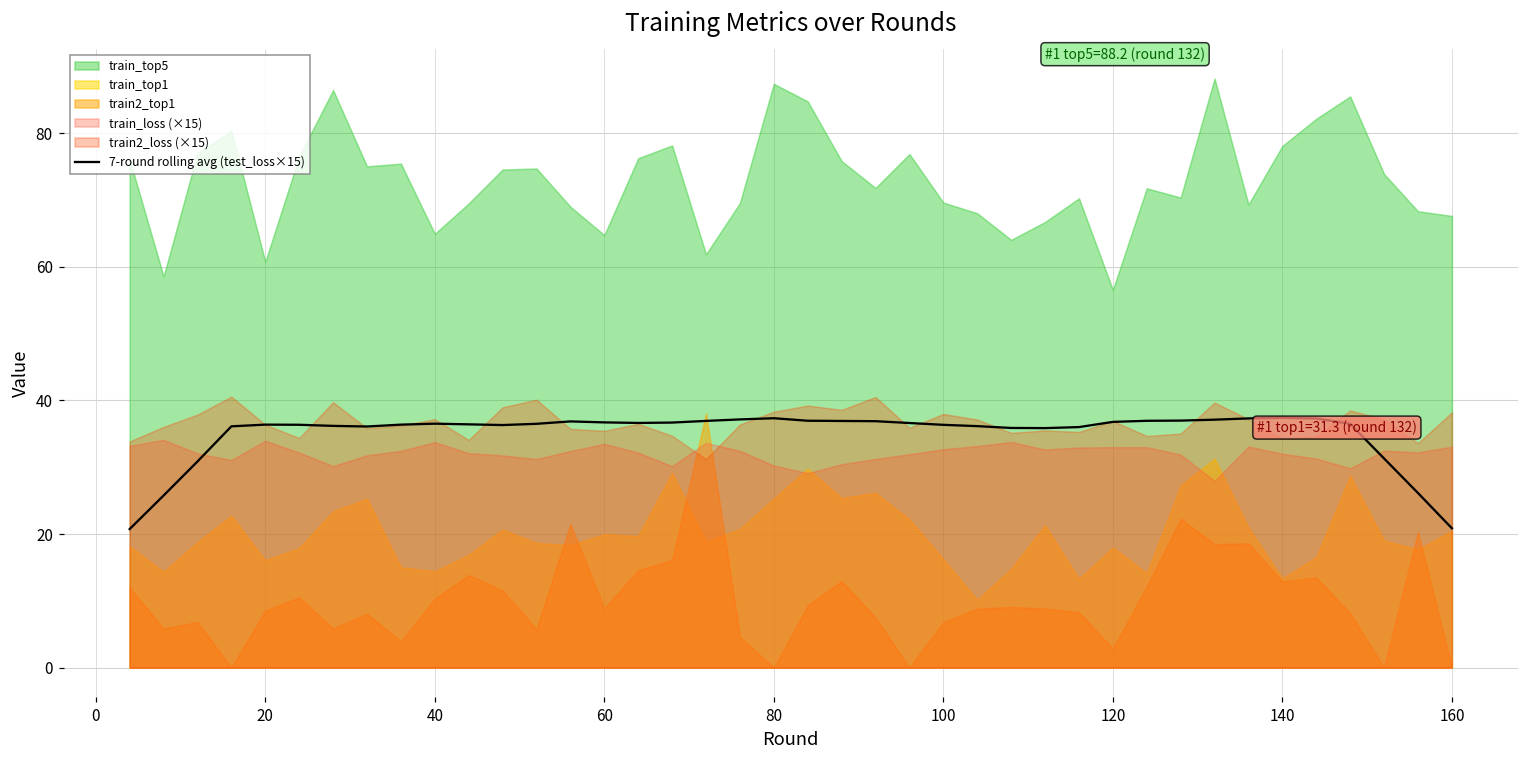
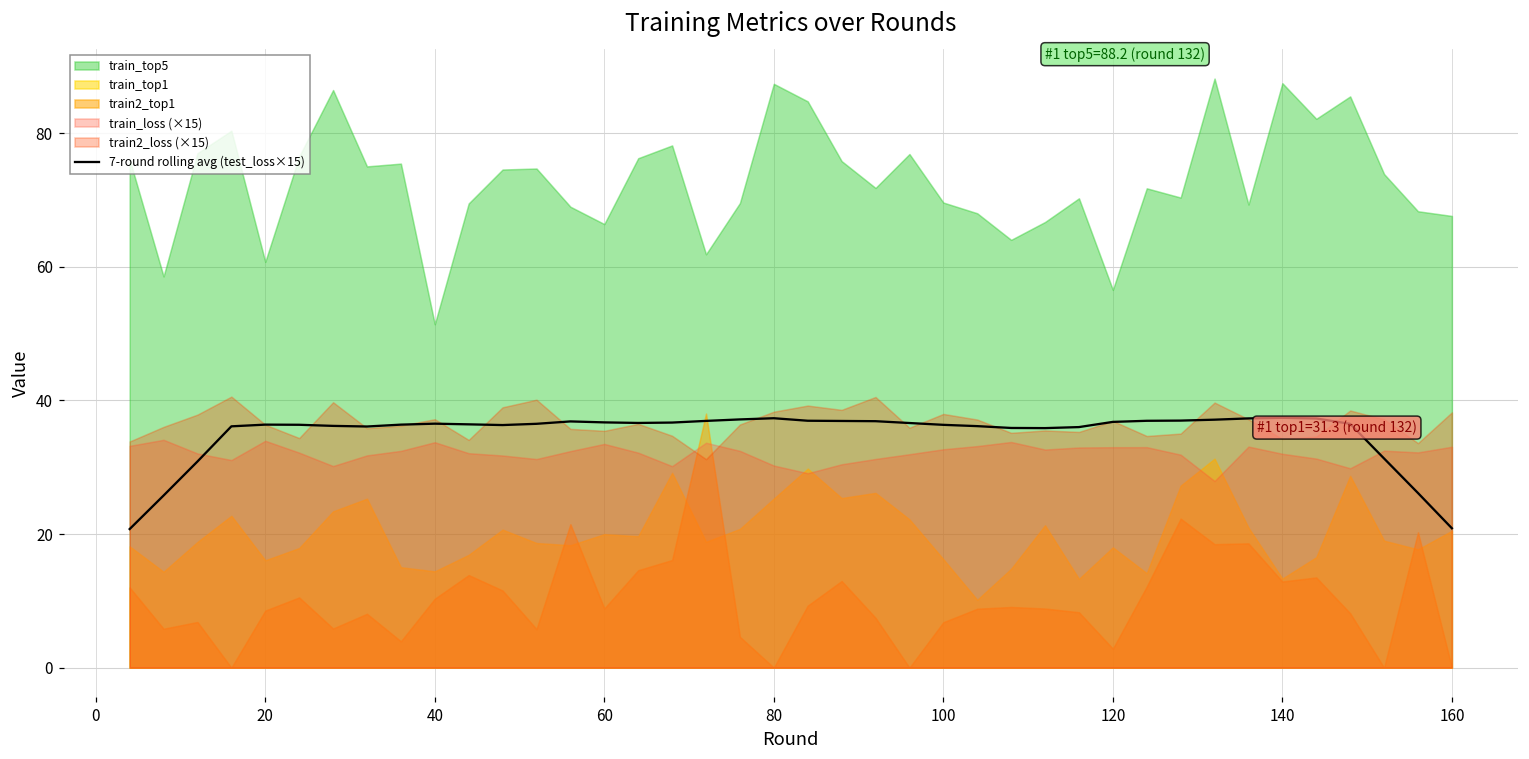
train_top5, 40: 65 -> 51
train_top5, 60: 65 -> 66
train_top5, 140: 78 -> 87
